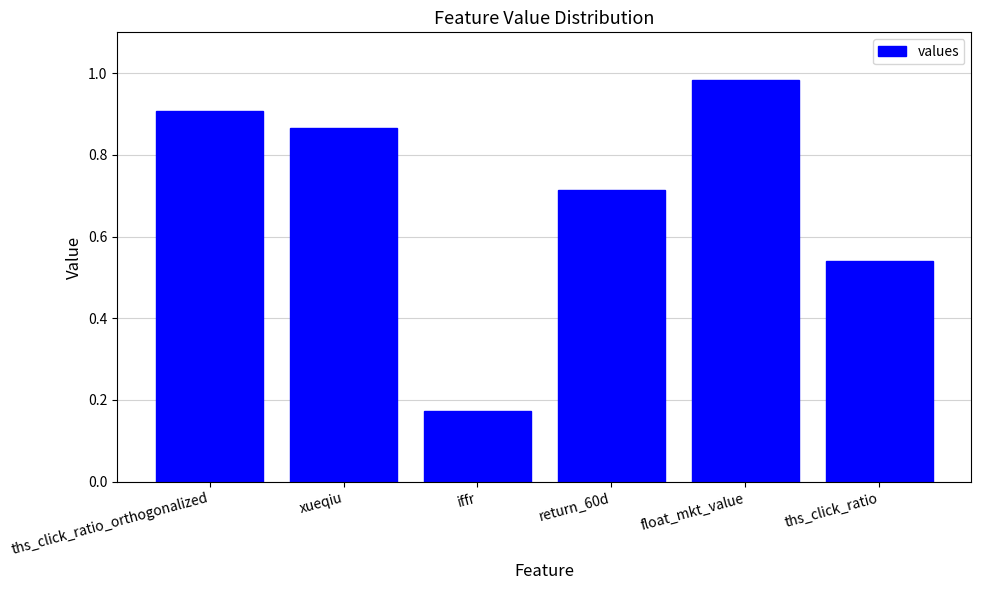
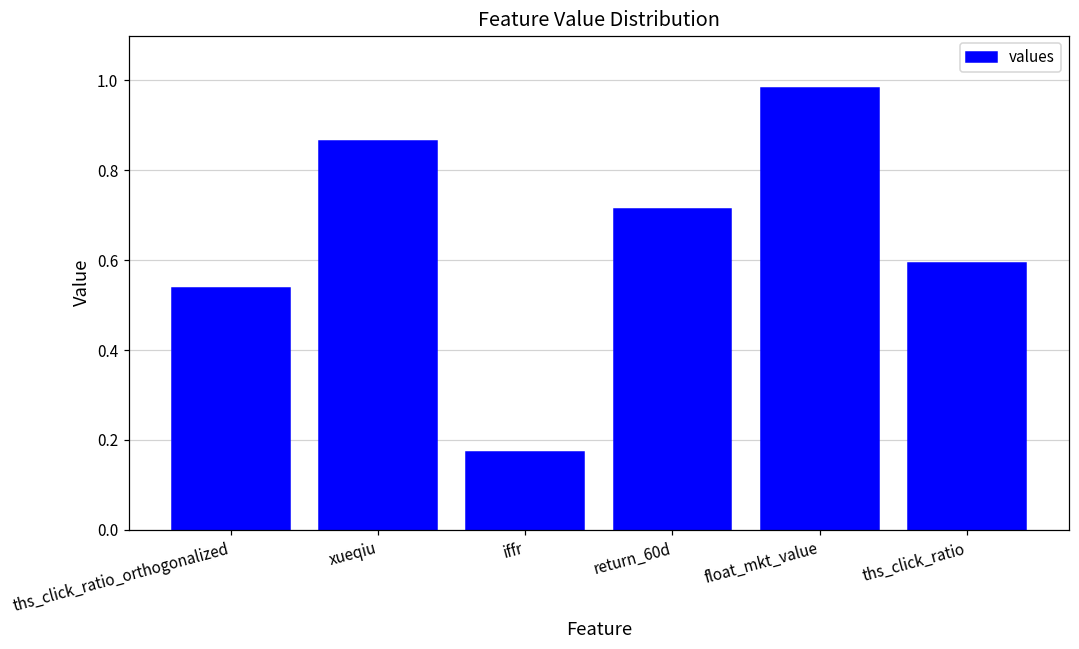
ths_click_ratio_orthogonalized: 0.91 -> 0.54
ths_click_ratio: 0.54 -> 0.59
